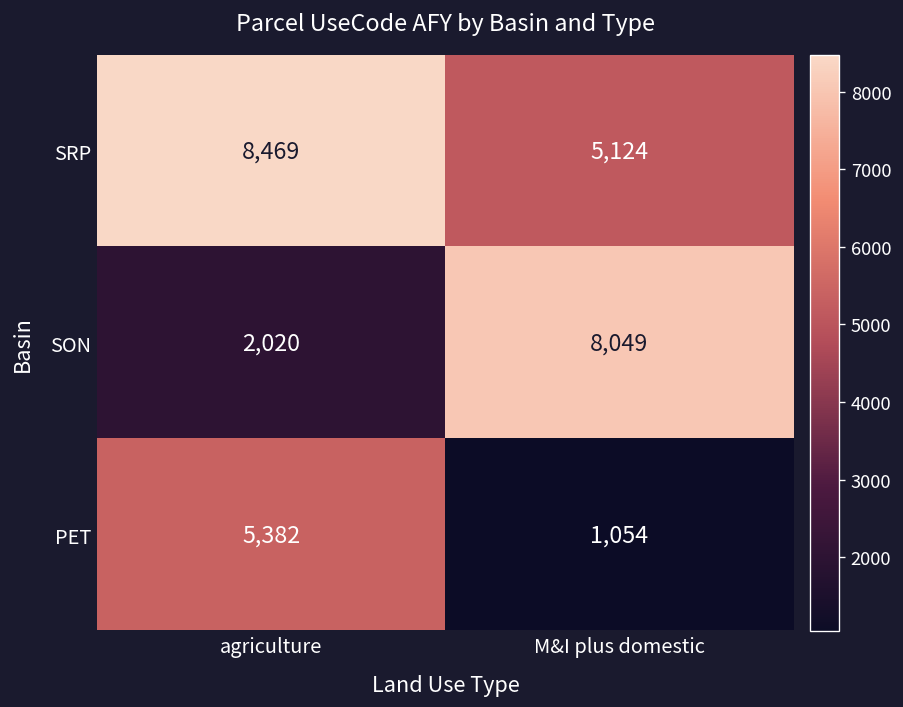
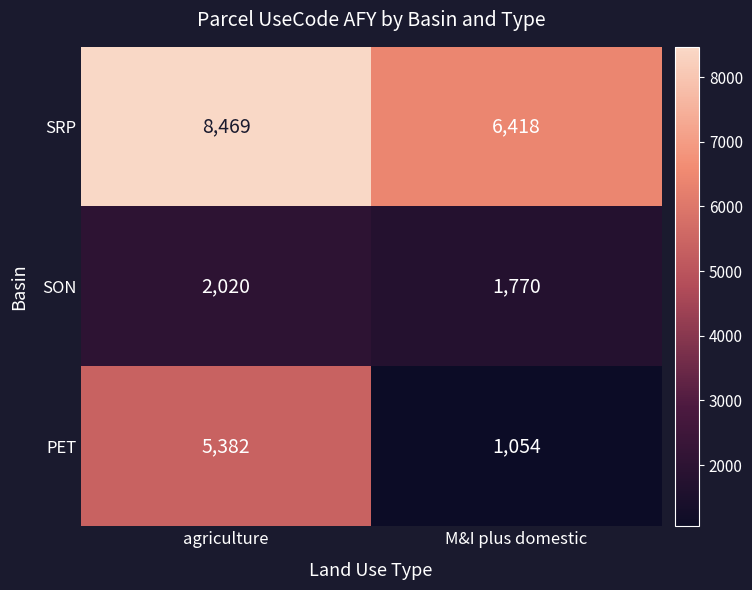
SRP, M&I plus domestic: 5,124 -> 6,418
SON, M&I plus domestic: 8,049 -> 1,770
